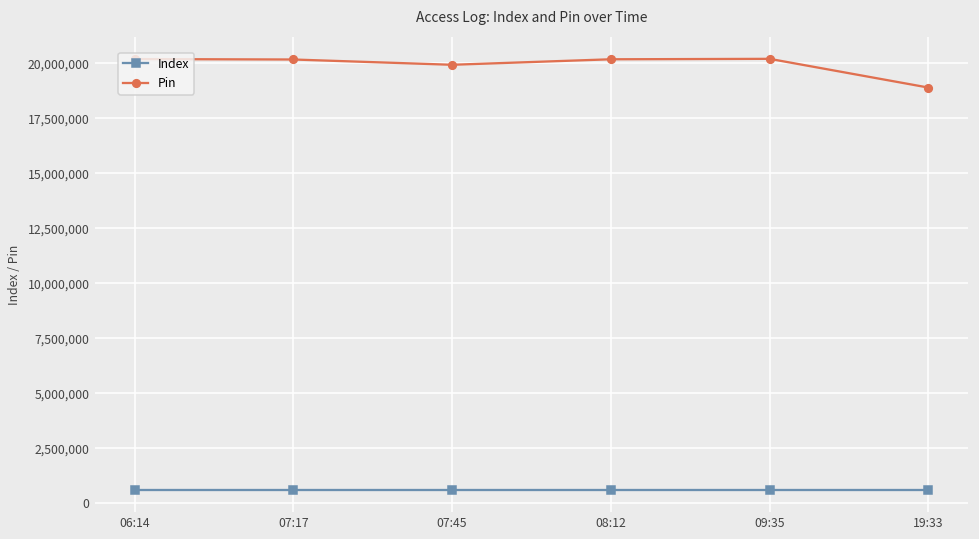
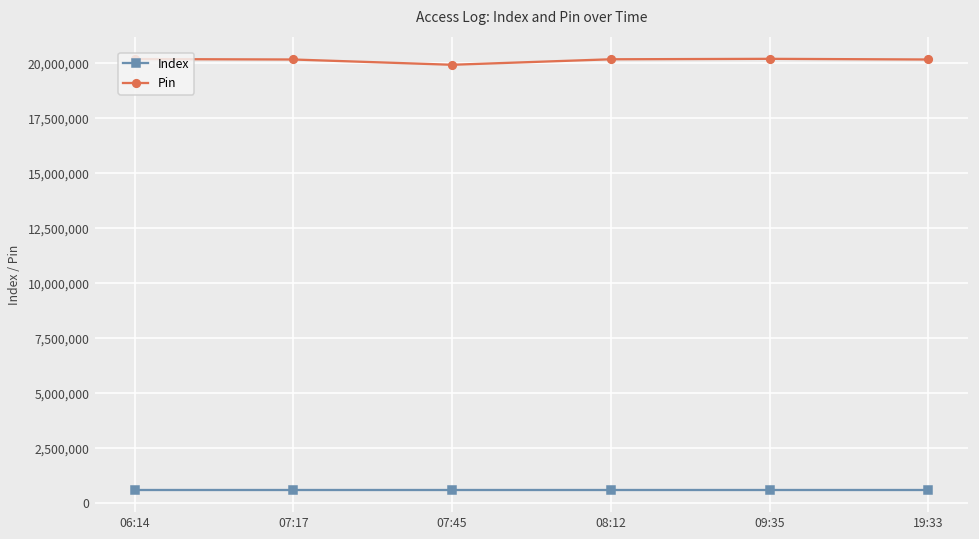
Pin, 19:33: 18,900,000 -> 20,200,000
